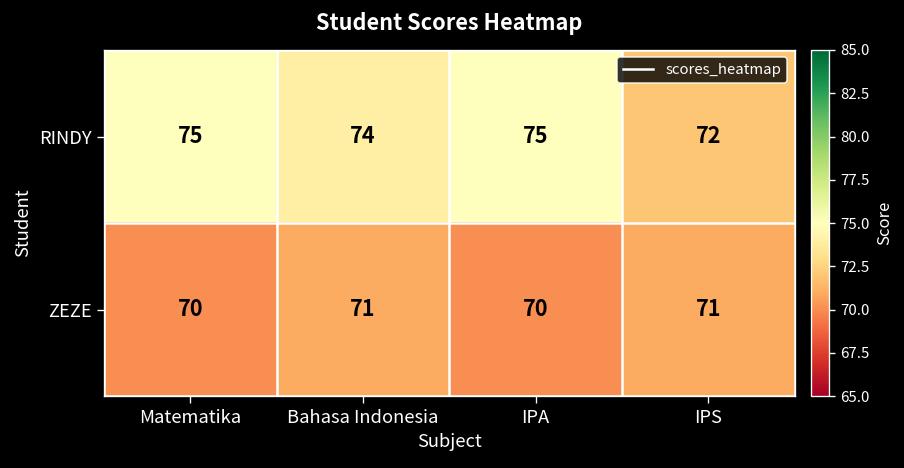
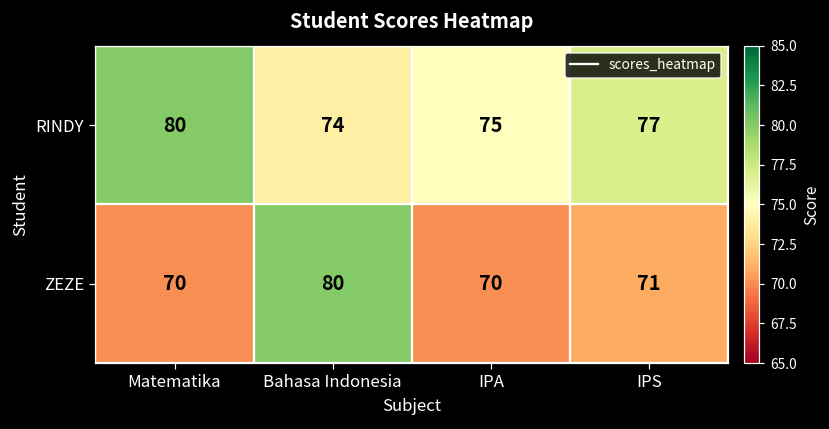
RINDY, Matematika: 75 -> 80
RINDY, IPS: 72 -> 77
ZEZE, Bahasa Indonesia: 71 -> 80
